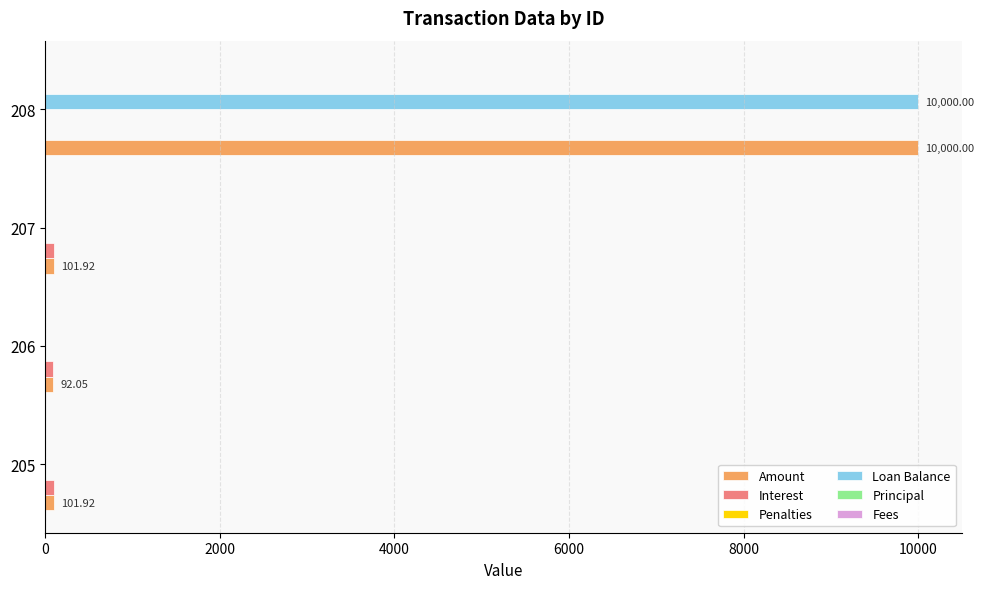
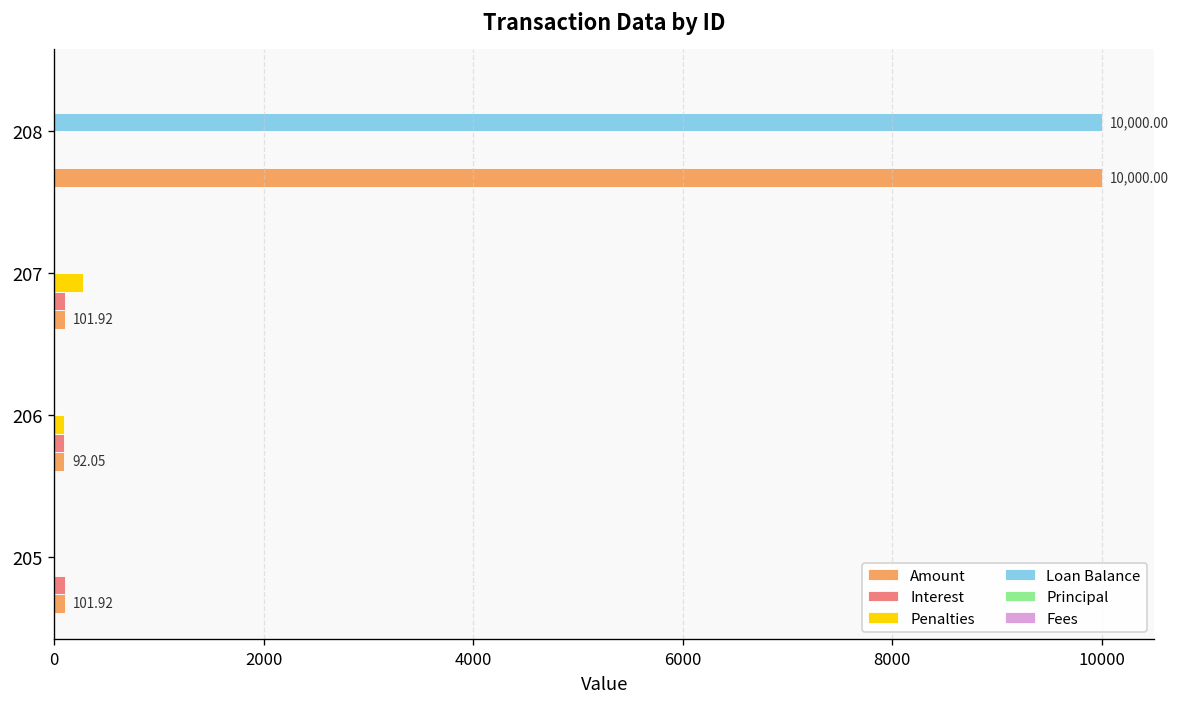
Penalties, 207: 0 -> 300
Penalties, 206: 0 -> 100
